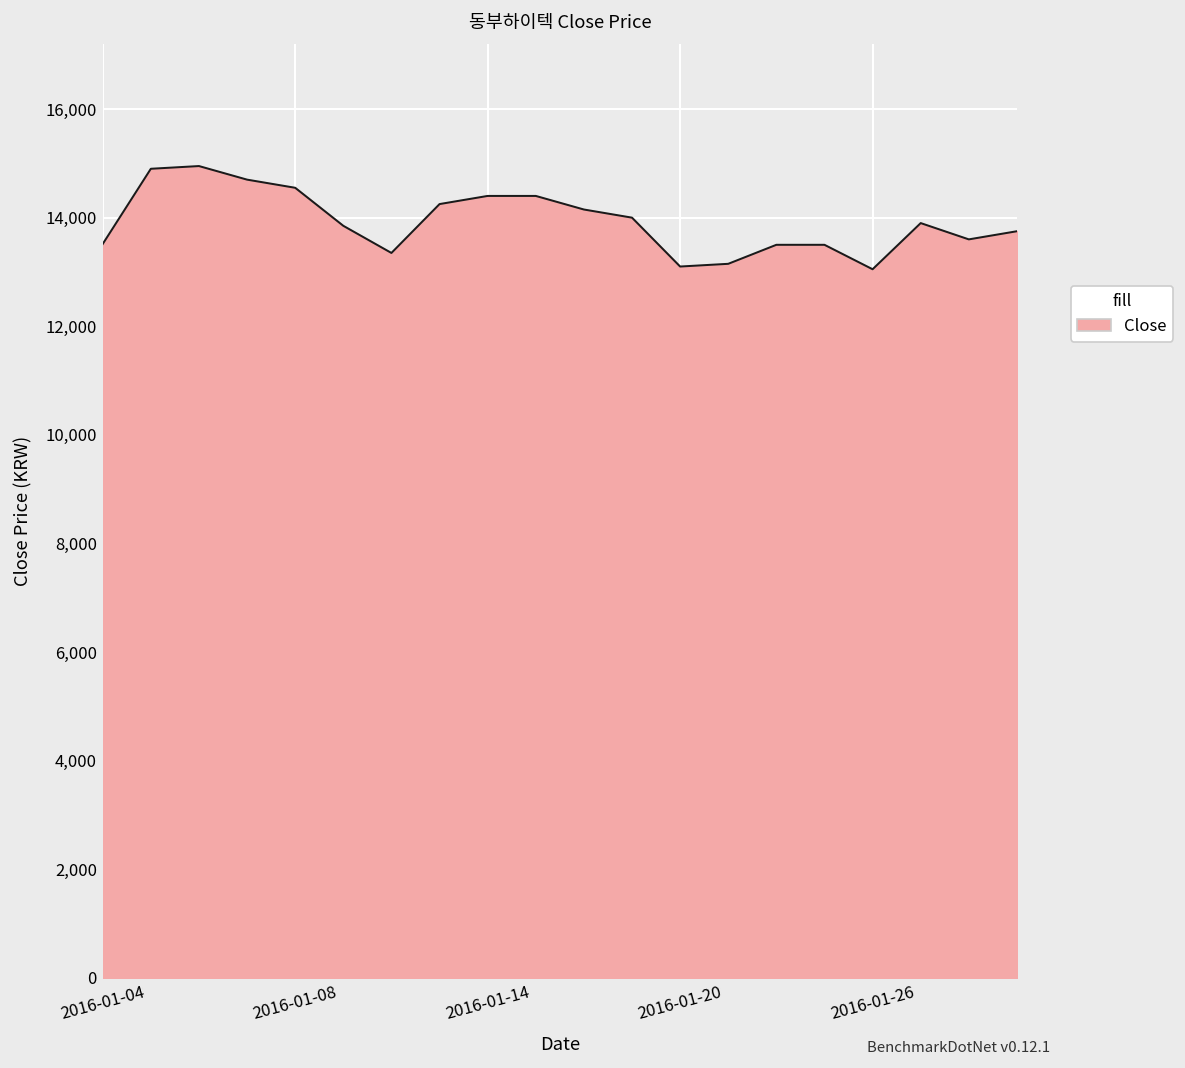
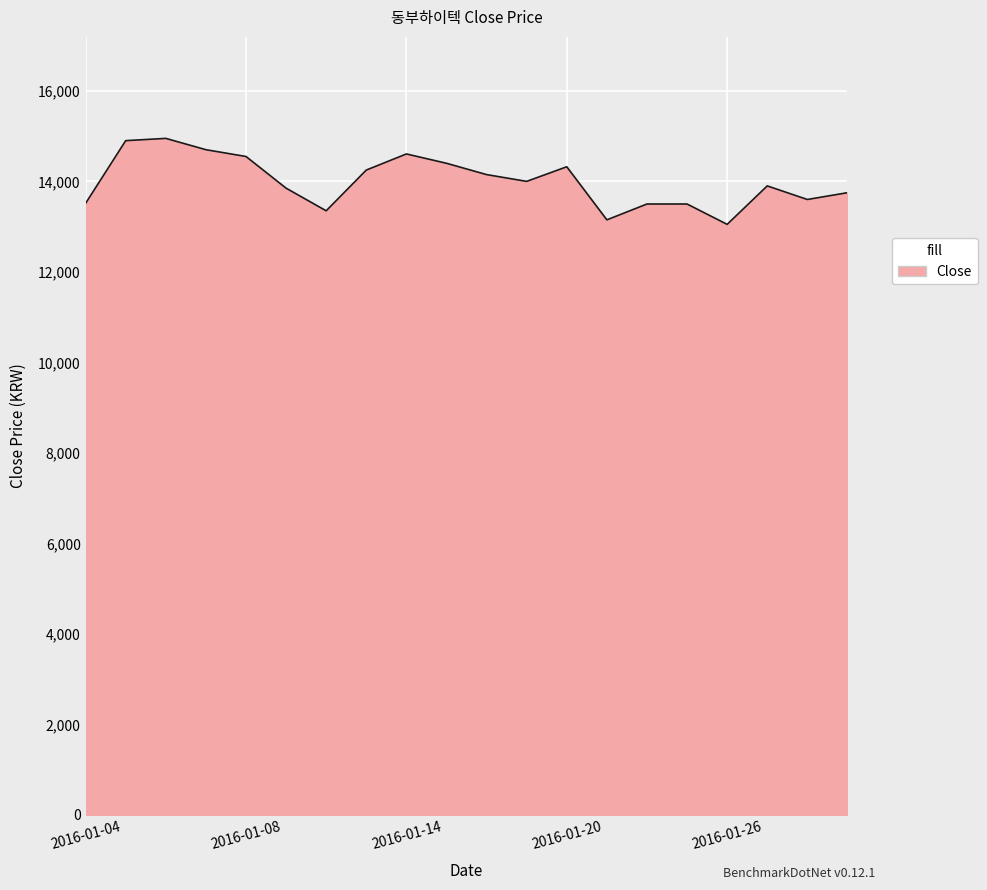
2016-01-14: 14,400 -> 14,600
2016-01-20: 13,100 -> 14,300
